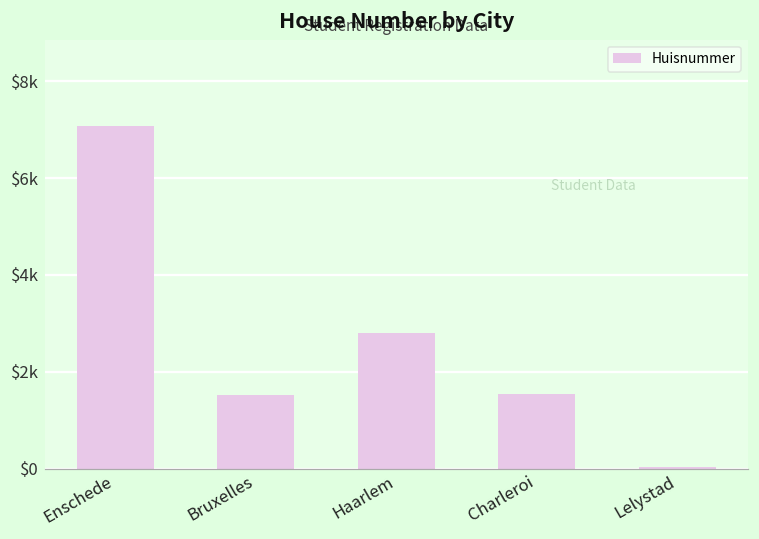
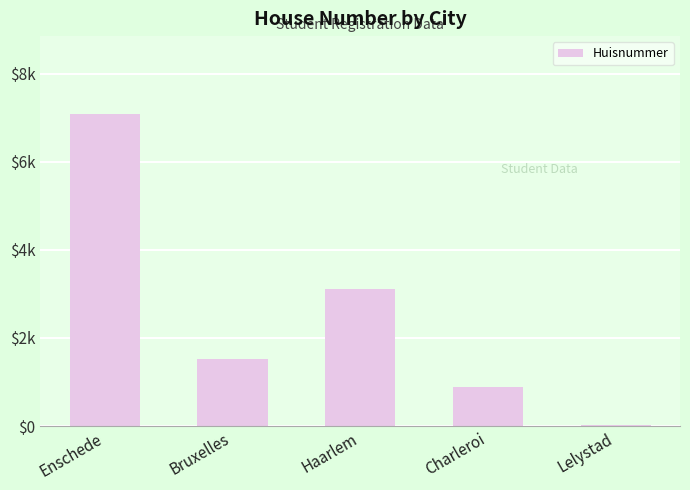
Haarlem: $2800 -> $3100
Charleroi: $1500 -> $900
